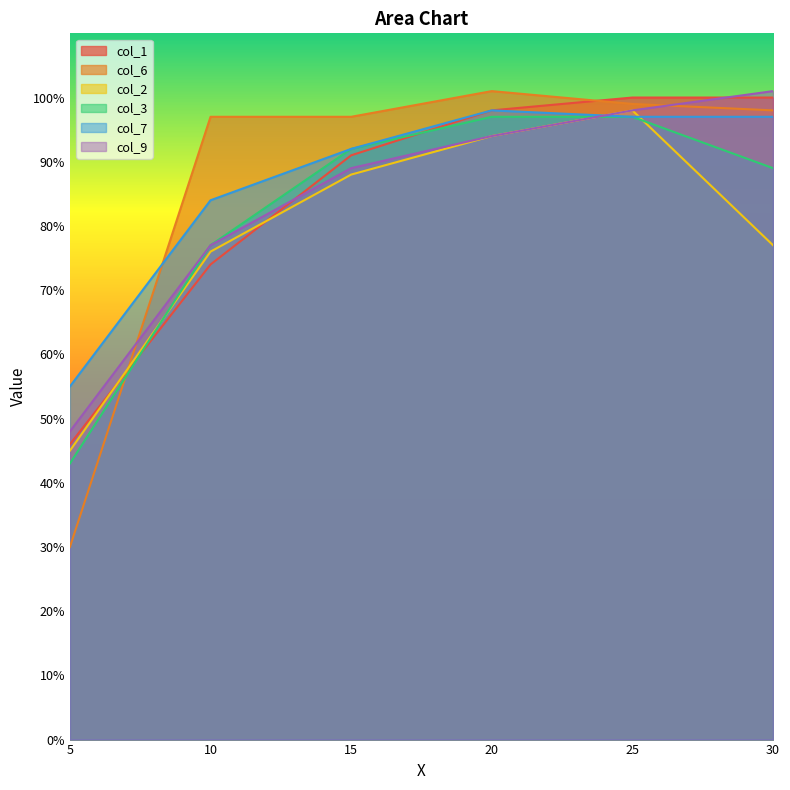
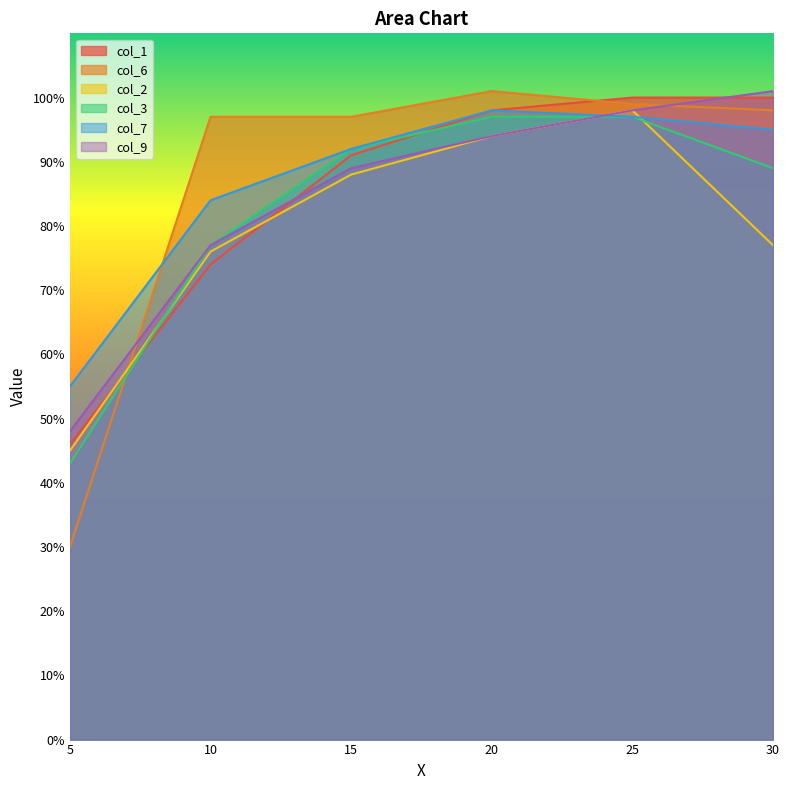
col_7, 30: 97% -> 95%
